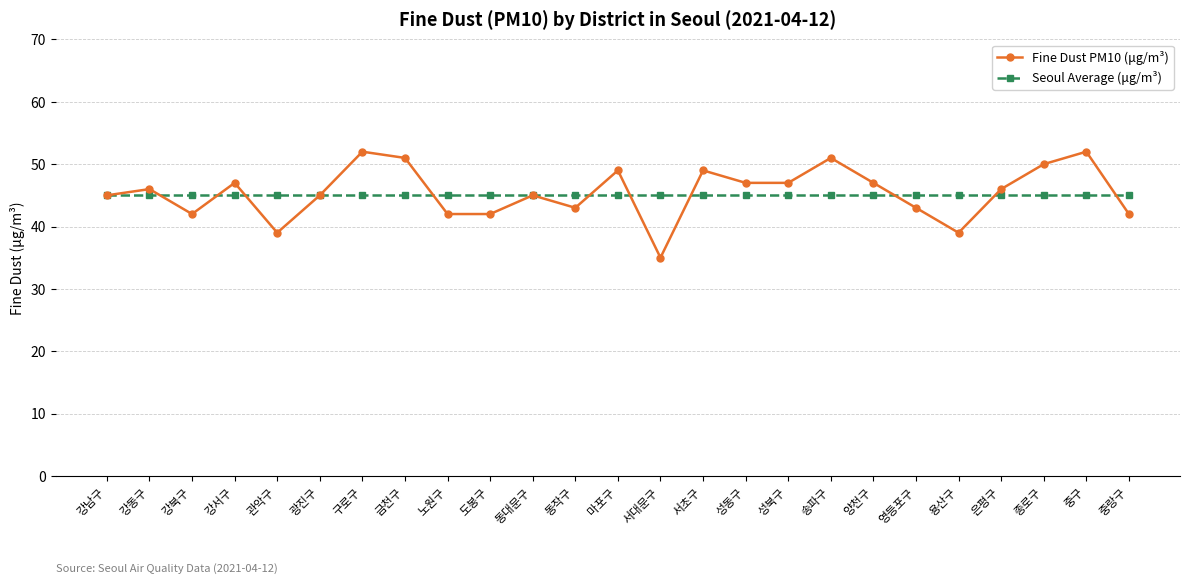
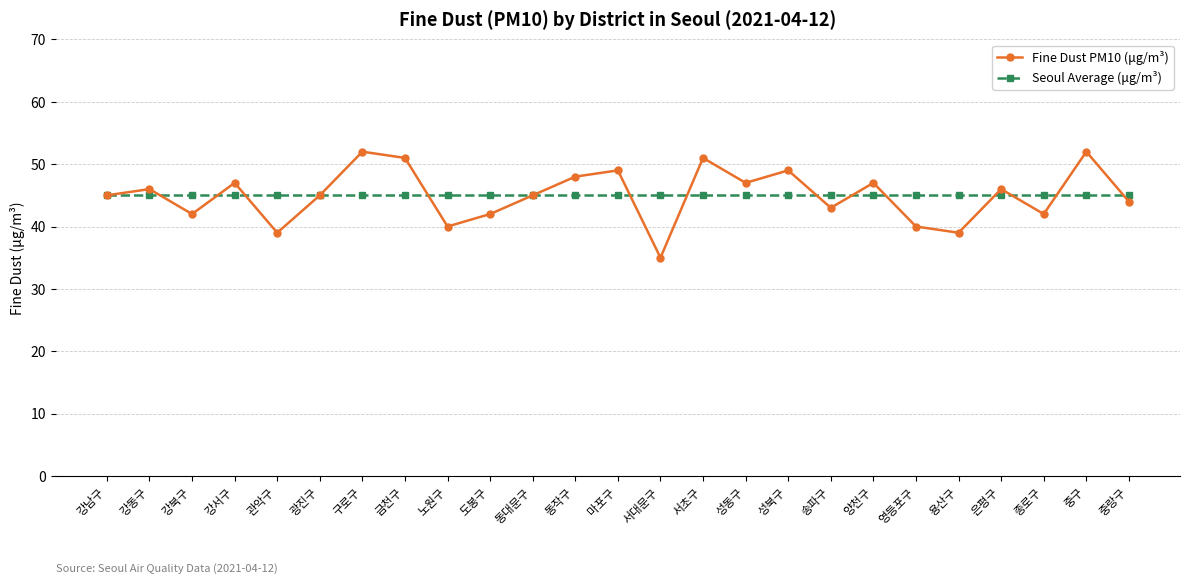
Fine Dust PM10 (μg/m³), 노원구: 42 -> 40
Fine Dust PM10 (μg/m³), 동작구: 43 -> 48
Fine Dust PM10 (μg/m³), 서초구: 49 -> 51
Fine Dust PM10 (μg/m³), 성북구: 47 -> 49
Fine Dust PM10 (μg/m³), 송파구: 51 -> 43
Fine Dust PM10 (μg/m³), 영등포구: 43 -> 40
Fine Dust PM10 (μg/m³), 종로구: 50 -> 42
Fine Dust PM10 (μg/m³), 중랑구: 42 -> 44
